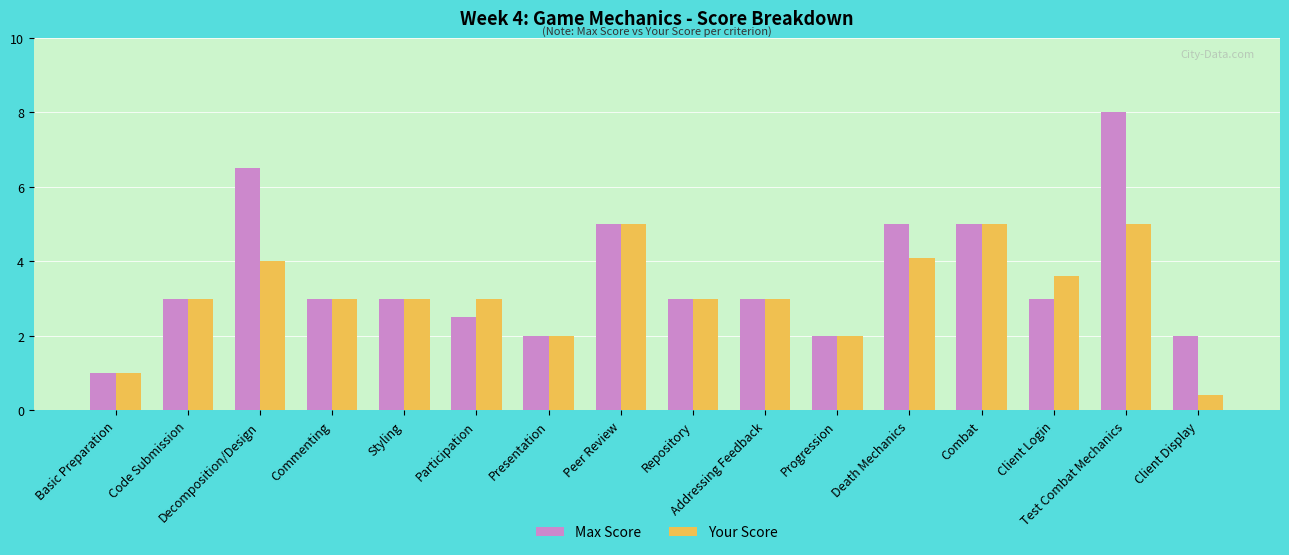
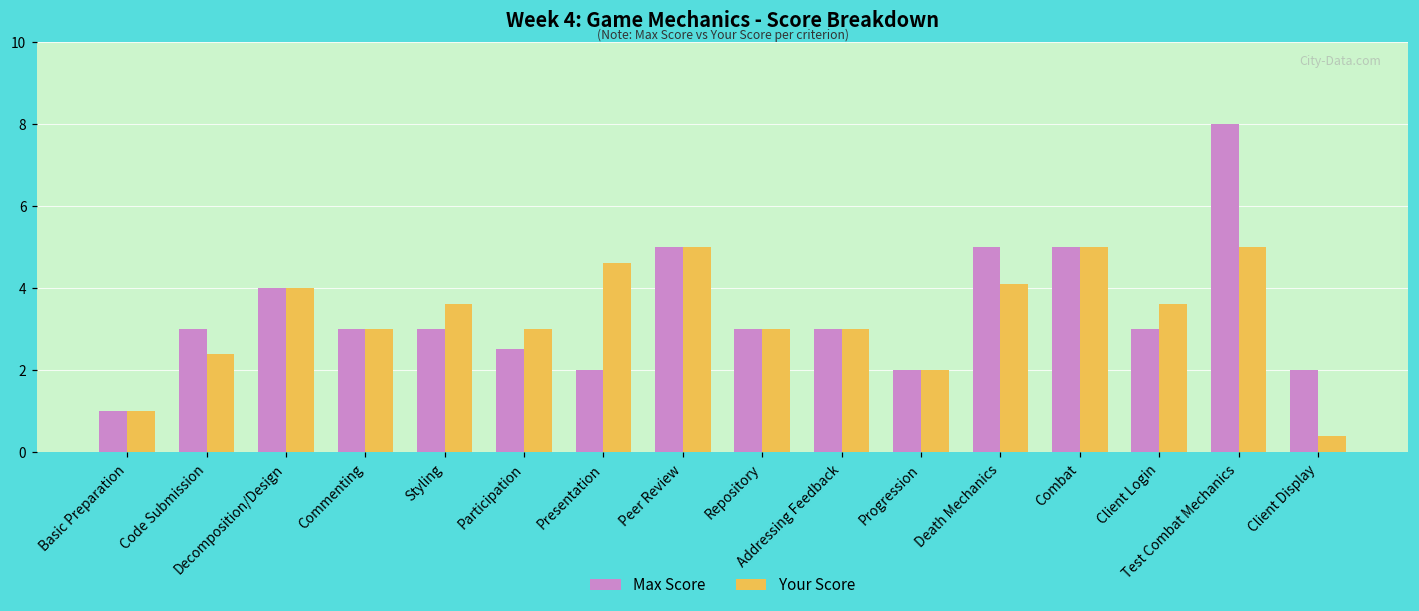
Your Score, Code Submission: 3.0 -> 2.4
Max Score, Decomposition/Design: 6.5 -> 4.0
Your Score, Styling: 3.0 -> 3.6
Your Score, Presentation: 2.0 -> 4.6
